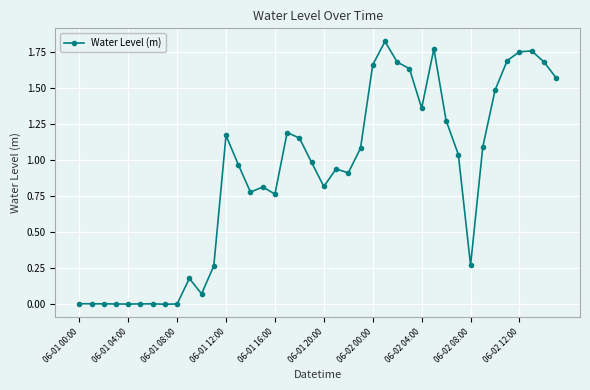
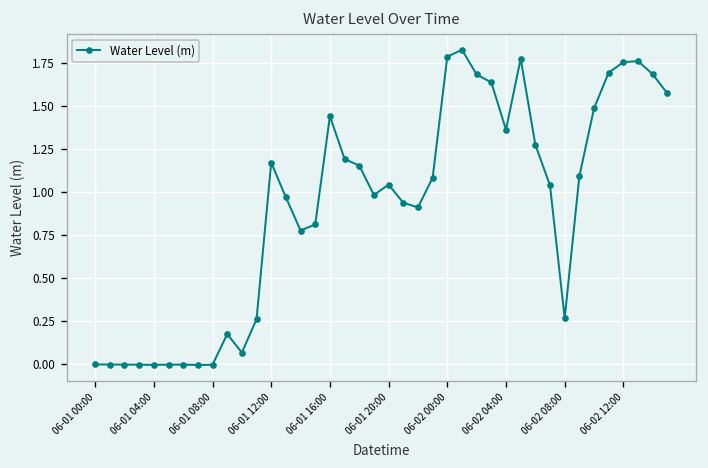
06-01 16:00: 0.76 -> 1.44
06-01 20:00: 0.82 -> 1.04
06-02 00:00: 1.66 -> 1.78
